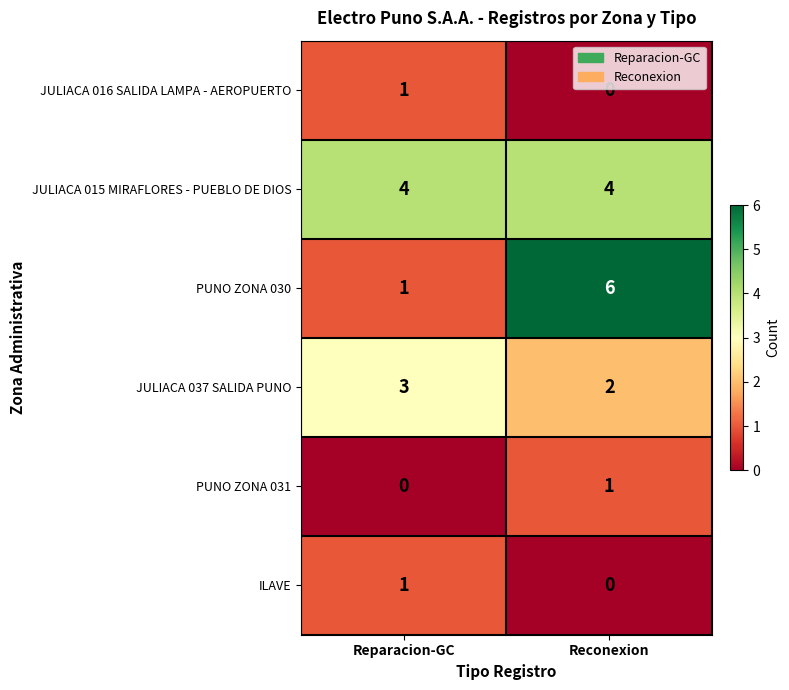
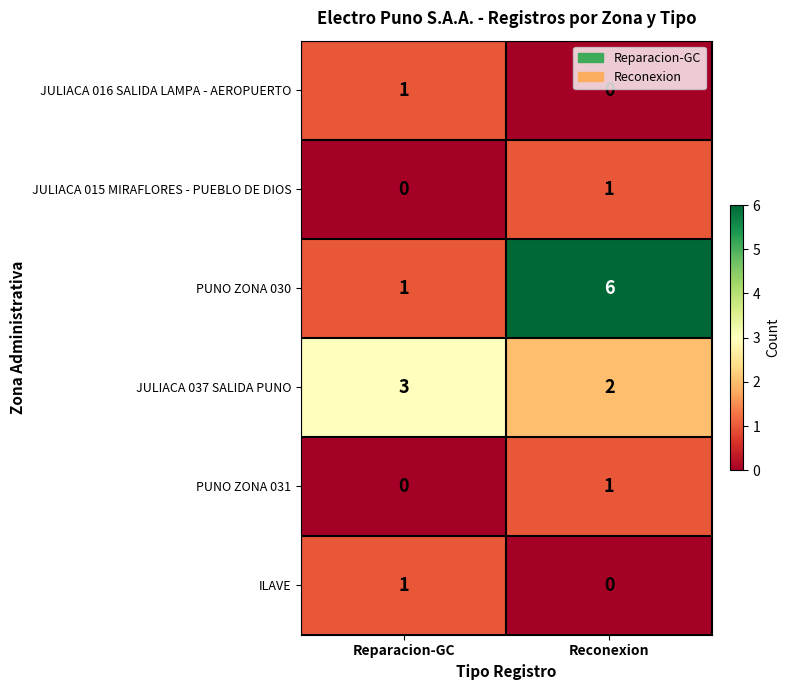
JULIACA 015 MIRAFLORES - PUEBLO DE DIOS, Reparacion-GC: 4 -> 0
JULIACA 015 MIRAFLORES - PUEBLO DE DIOS, Reconexion: 4 -> 1
